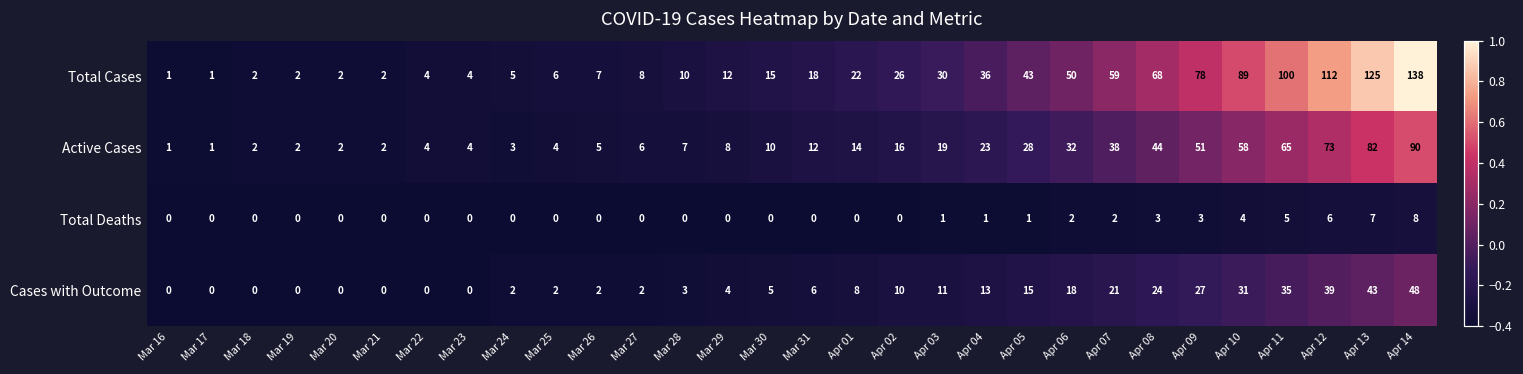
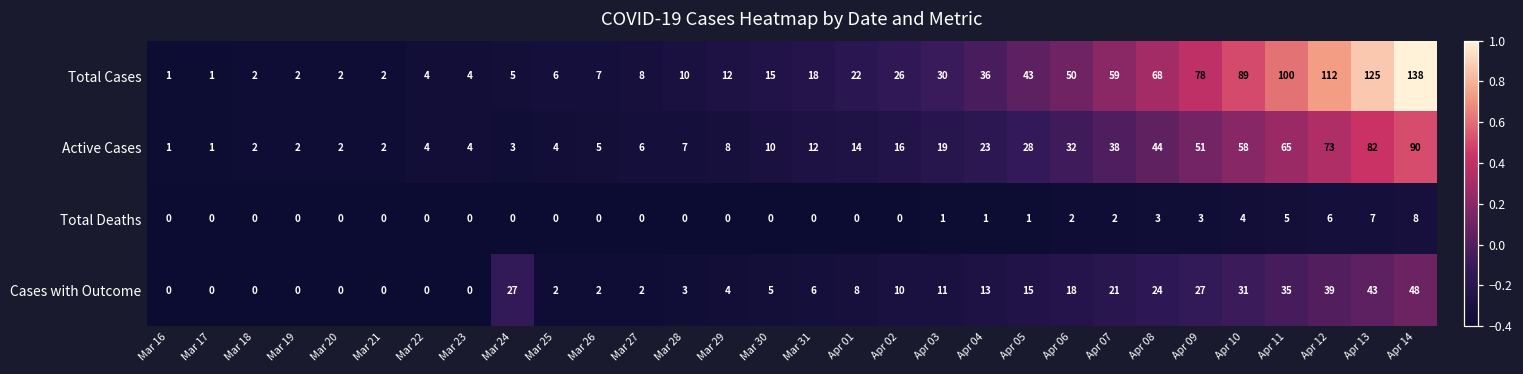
Cases with Outcome, Mar 24: 2 -> 27
